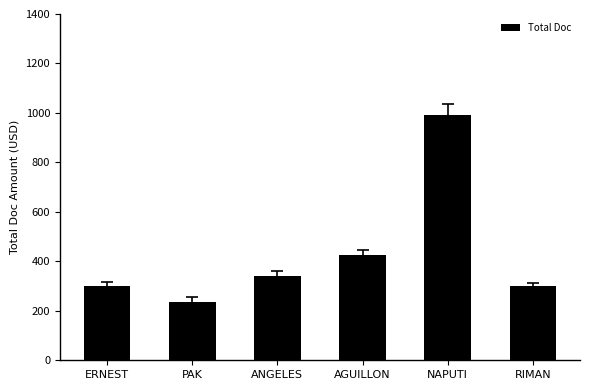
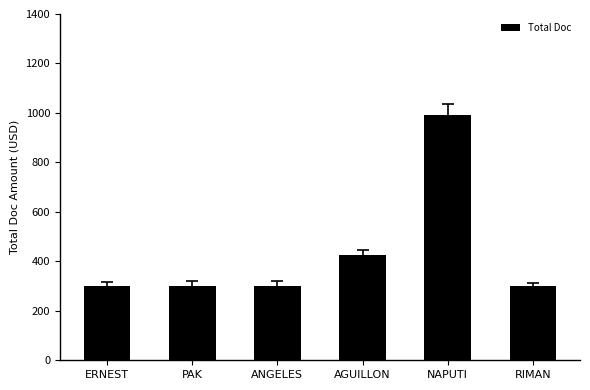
Total Doc, PAK: 230 -> 300
Total Doc, ANGELES: 340 -> 300
